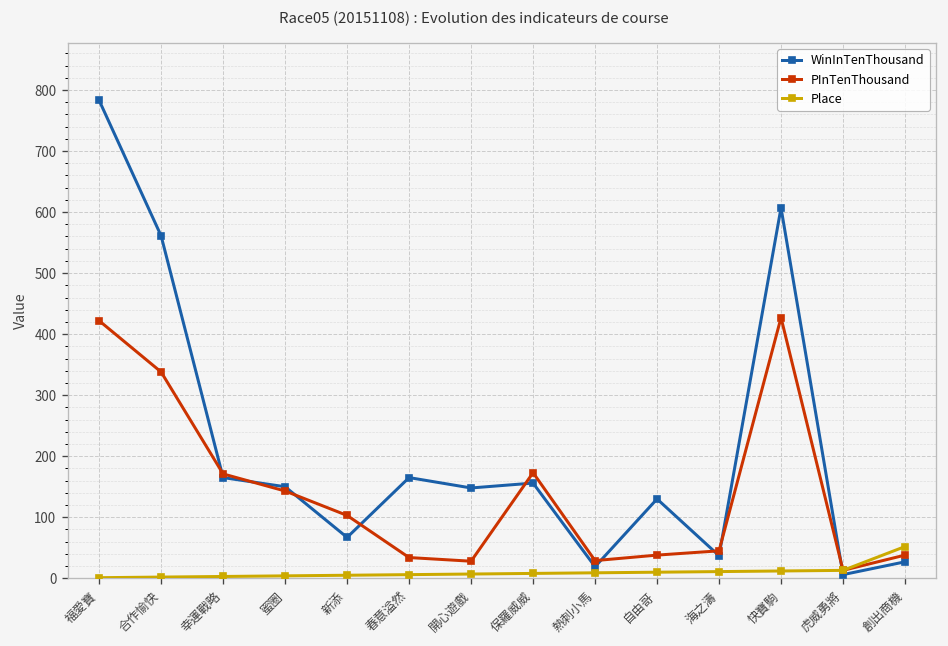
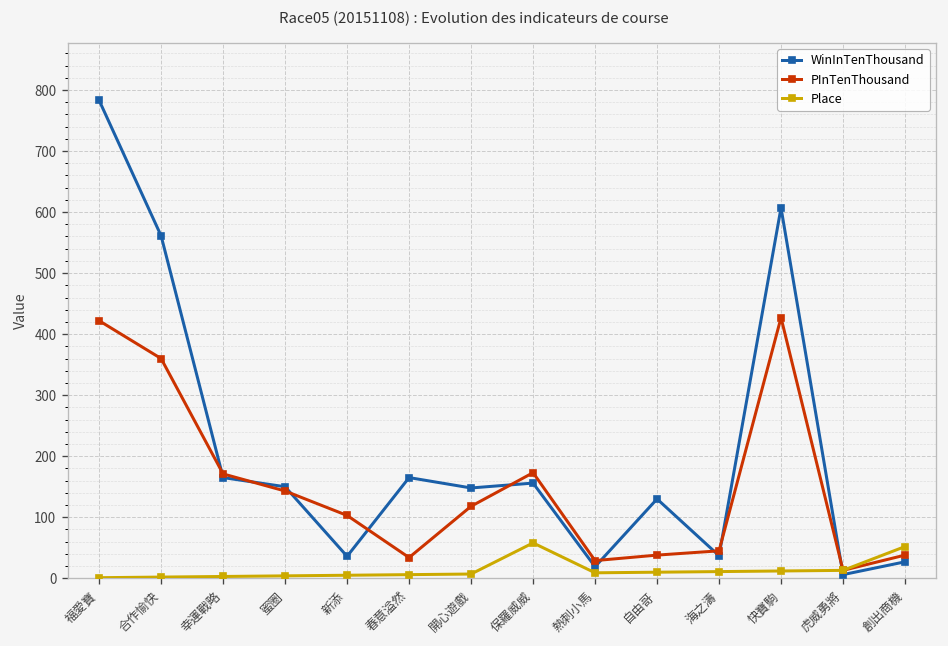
PInTenThousand, 合作愉快: 340 -> 360
WinInTenThousand, 新添: 70 -> 40
PInTenThousand, 開心遊戲: 30 -> 120
Place, 保羅威威: 10 -> 60
